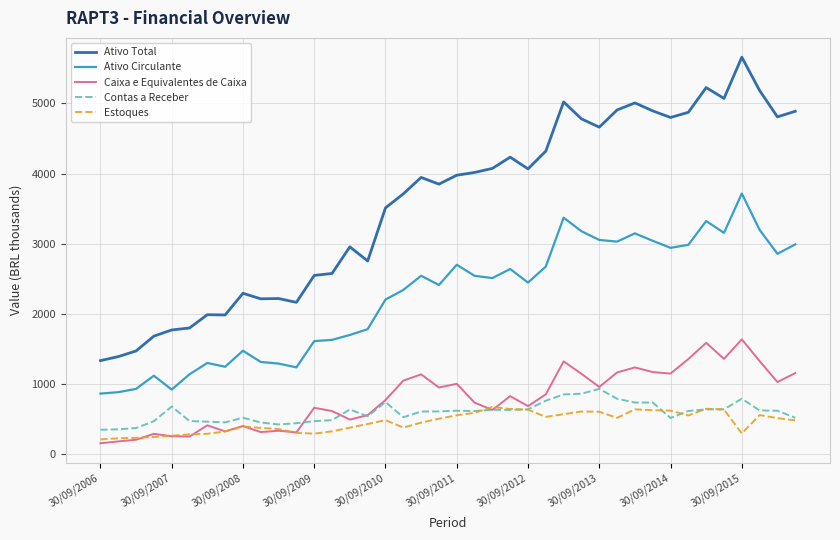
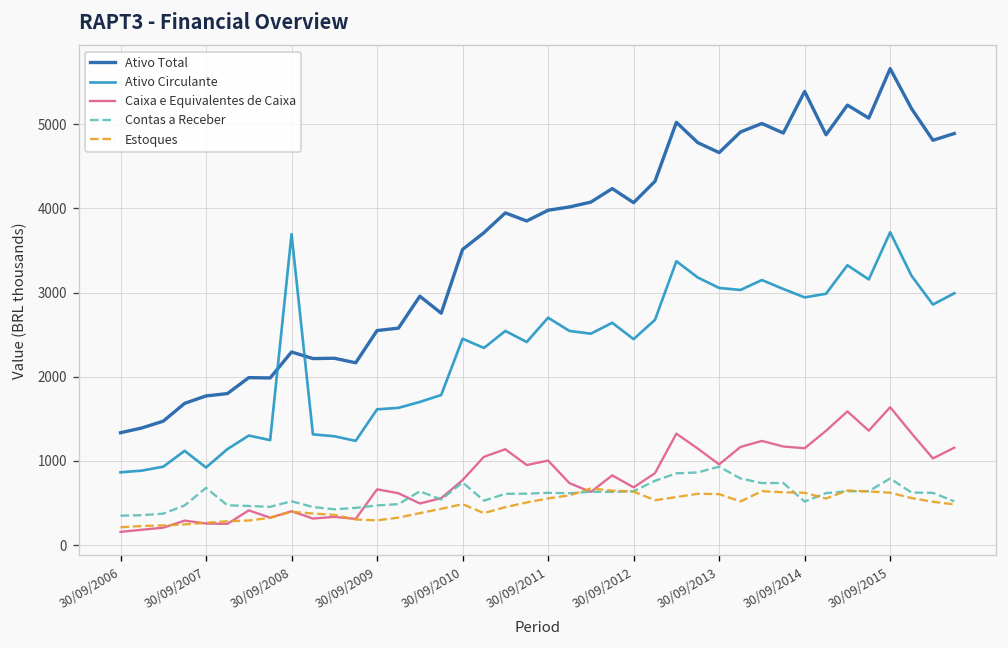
Ativo Circulante, 30/09/2008: 1500 -> 3700
Ativo Circulante, 30/09/2010: 2200 -> 2500
Ativo Total, 30/09/2014: 4800 -> 5400
Estoques, 30/09/2015: 300 -> 600
